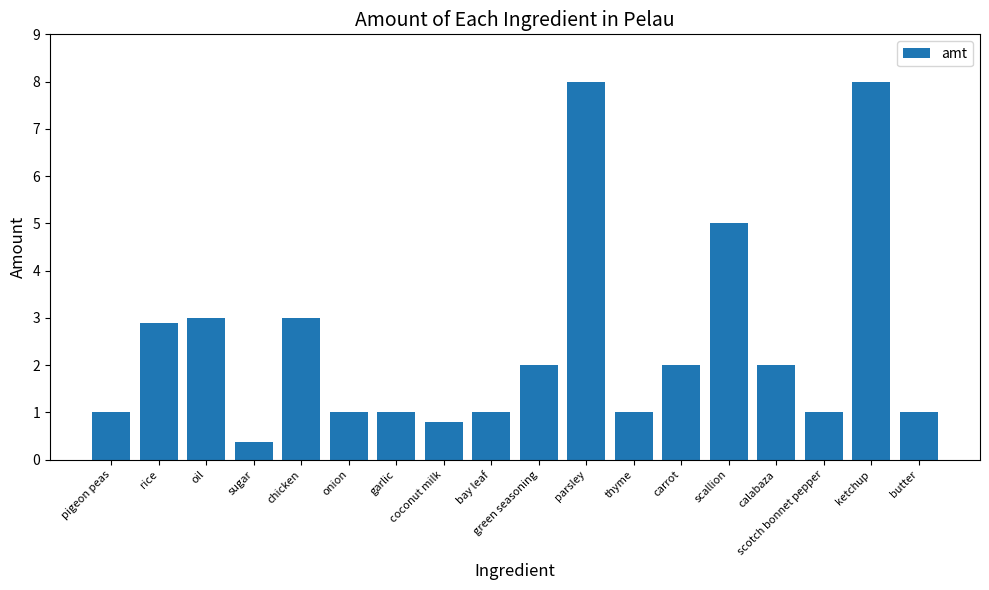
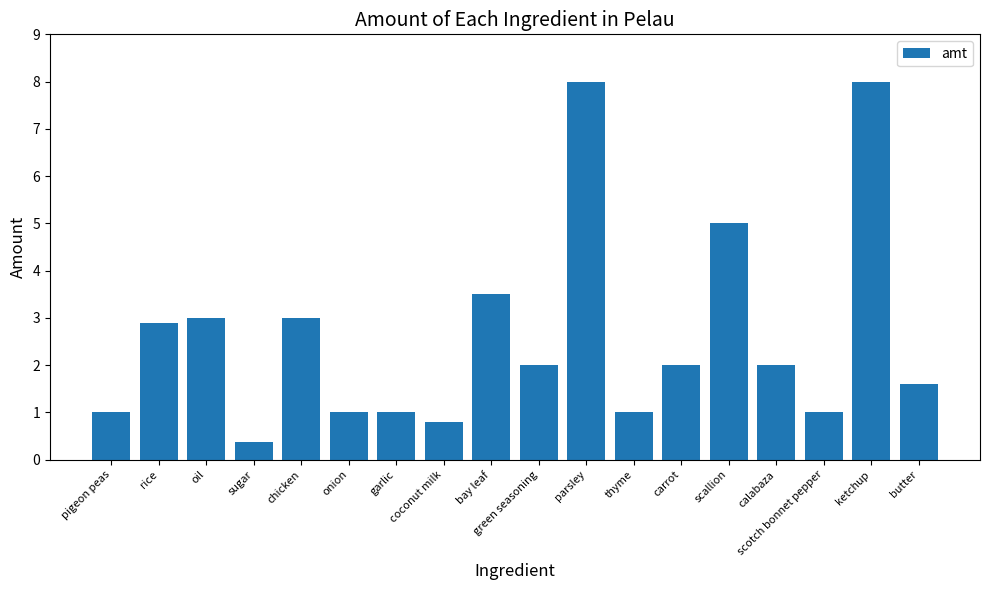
bay leaf: 1.0 -> 3.5
butter: 1.0 -> 1.6
